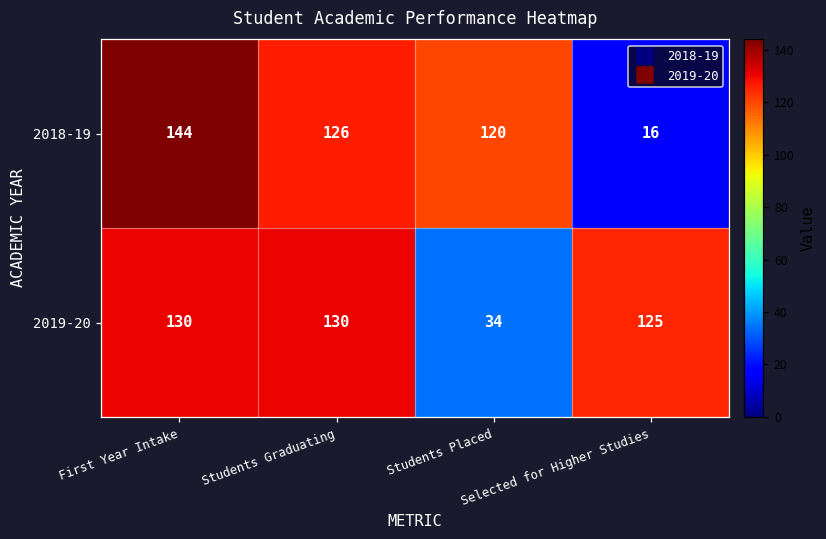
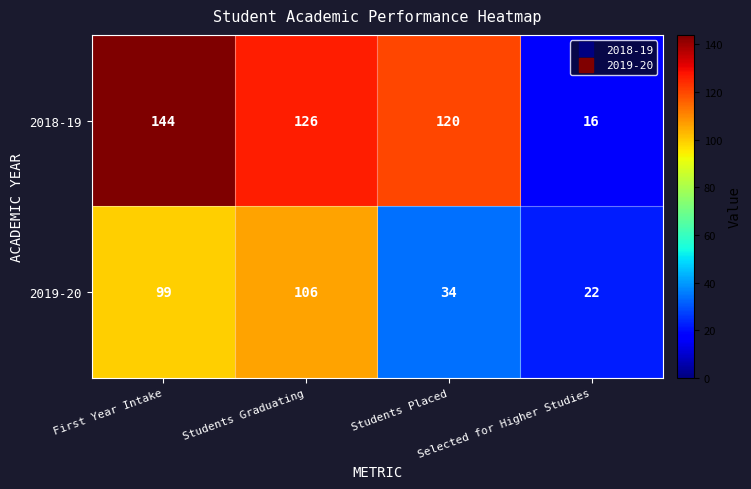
2019-20, First Year Intake: 130 -> 99
2019-20, Students Graduating: 130 -> 106
2019-20, Selected for Higher Studies: 125 -> 22
